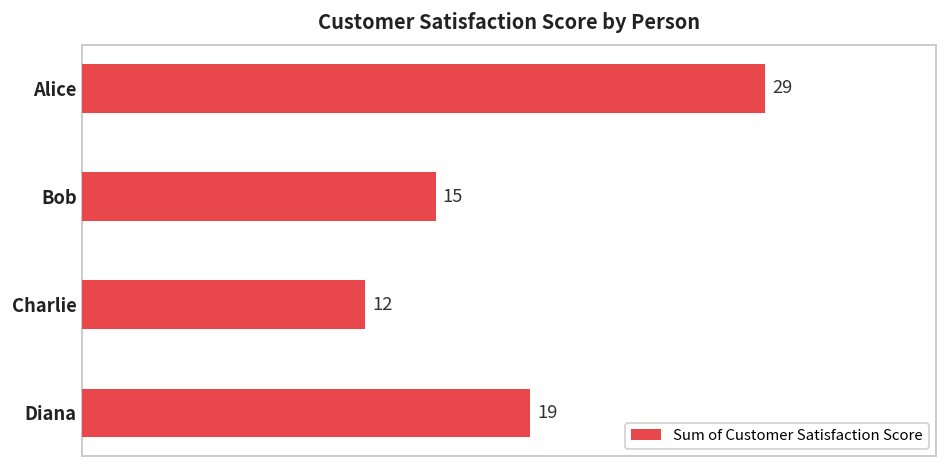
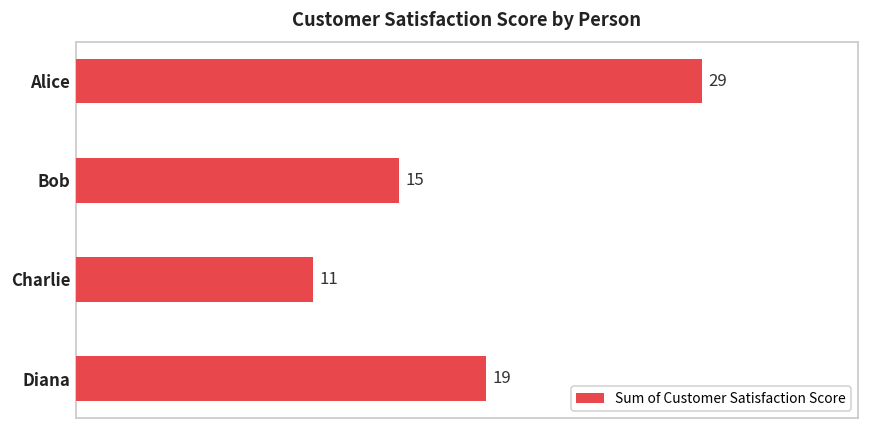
Charlie: 12 -> 11
